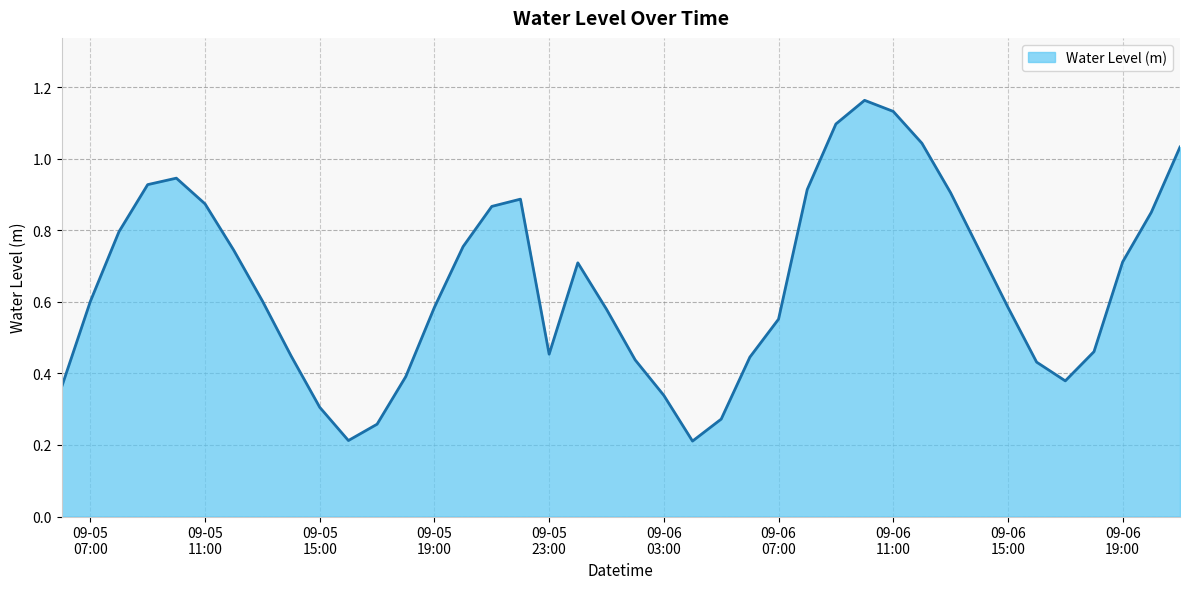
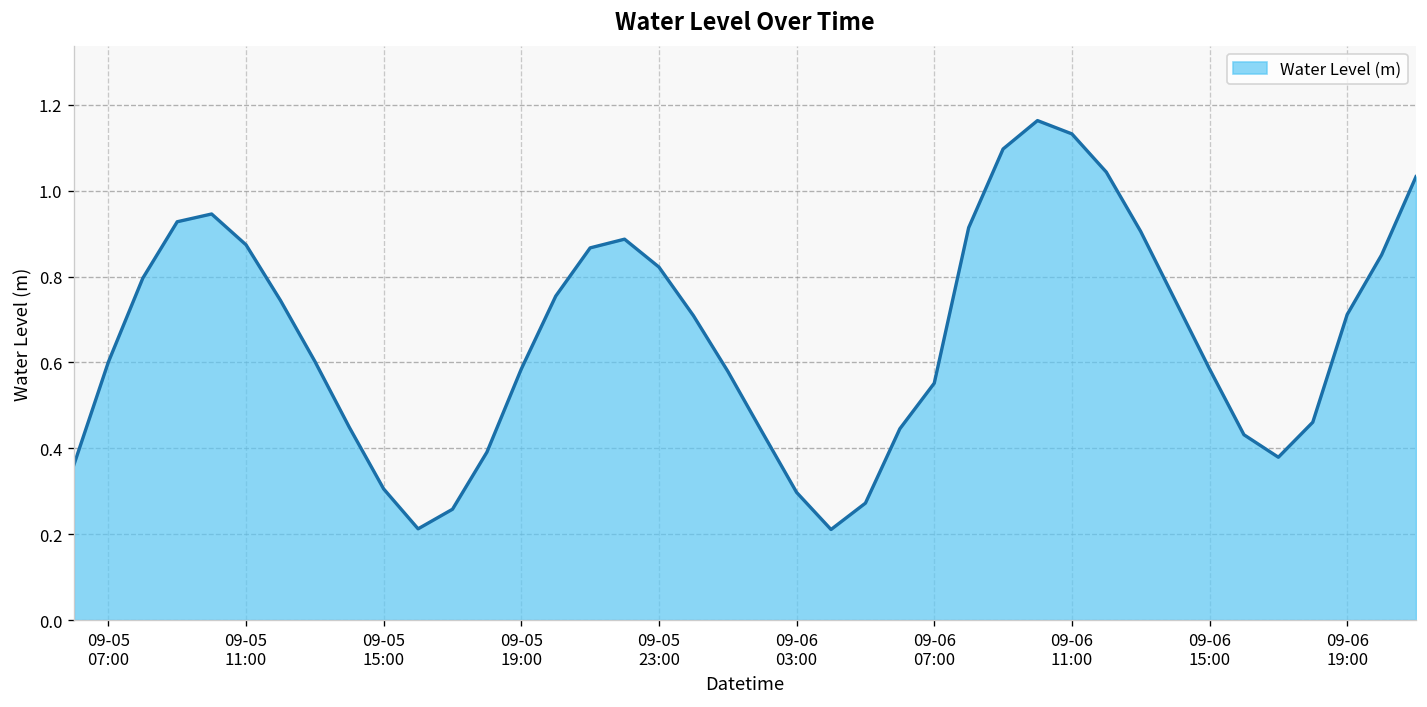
09-05 23:00: 0.45 -> 0.82
09-06 03:00: 0.34 -> 0.30
